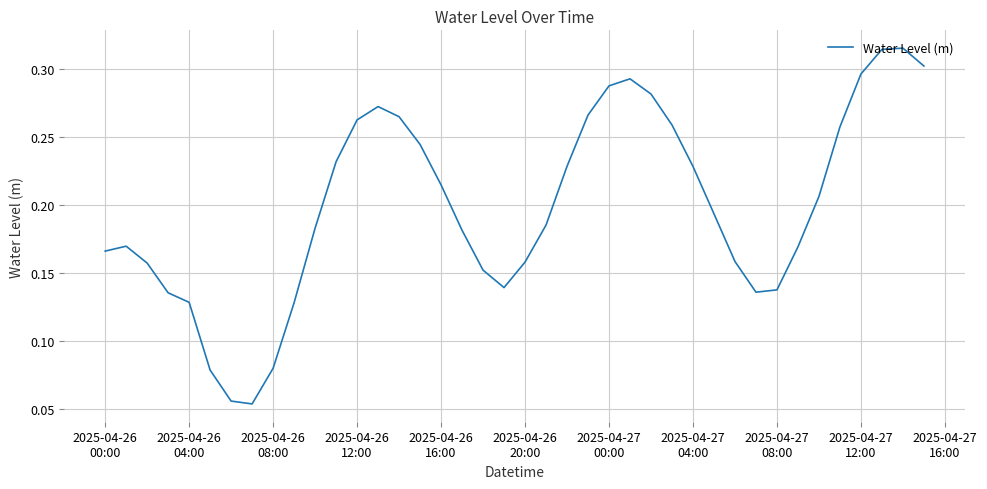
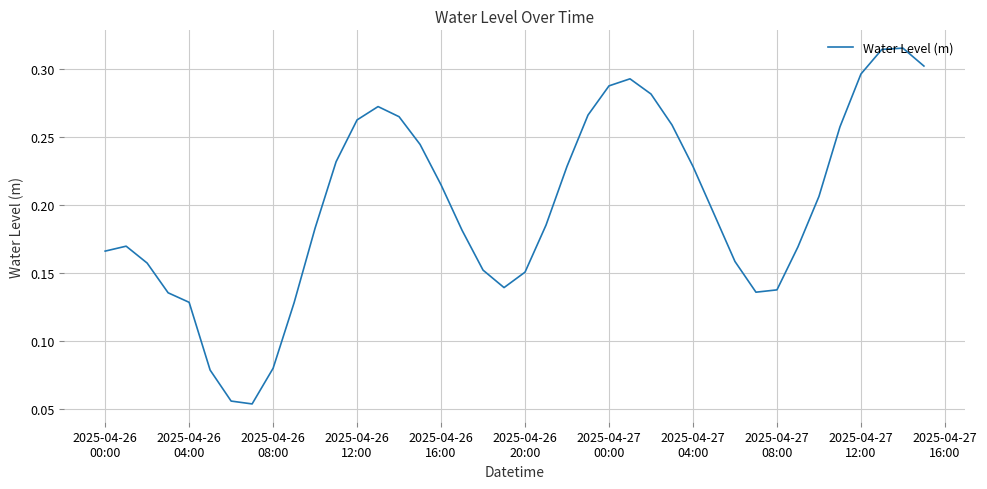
2025-04-26 20:00: 0.158 -> 0.150
